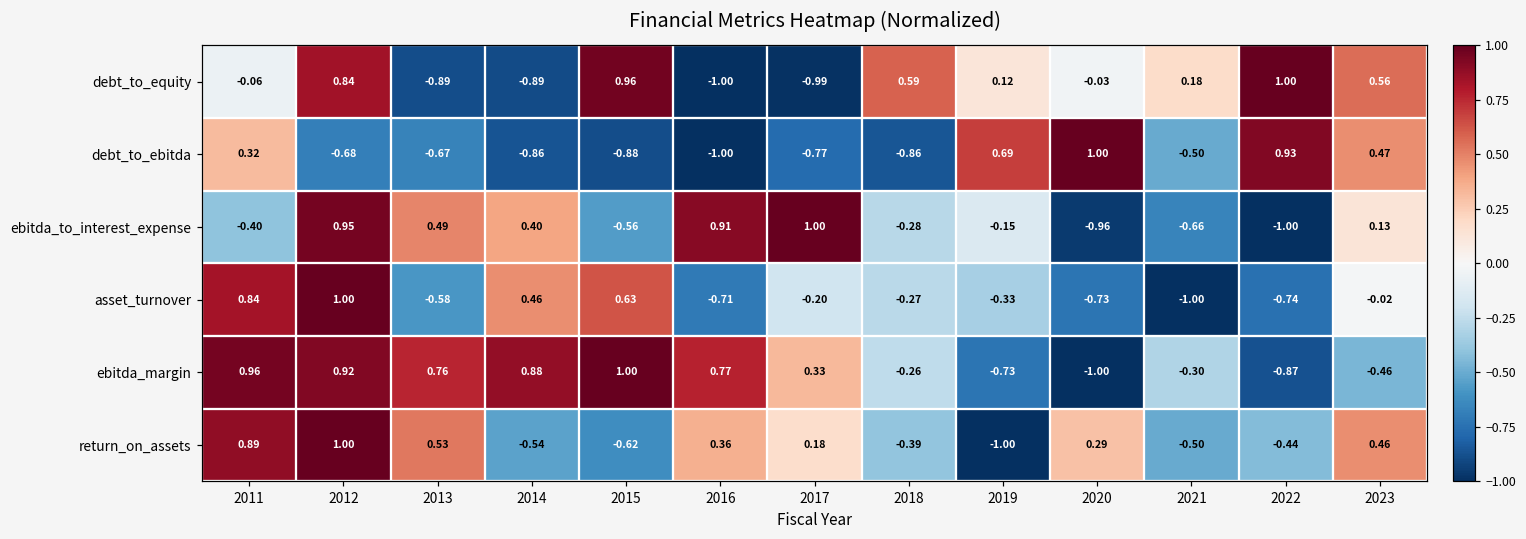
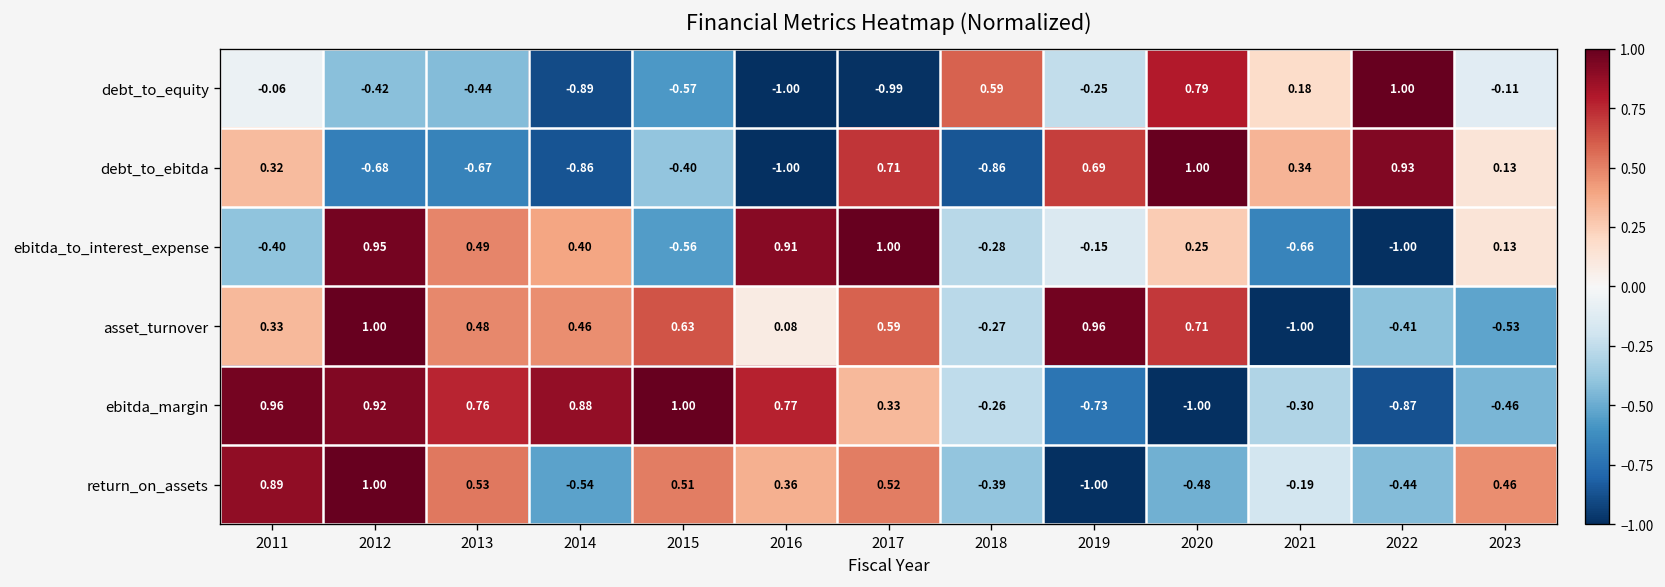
debt_to_equity, 2012: 0.84 -> -0.42
debt_to_equity, 2013: -0.89 -> -0.44
debt_to_equity, 2015: 0.96 -> -0.57
debt_to_equity, 2019: 0.12 -> -0.25
debt_to_equity, 2020: -0.03 -> 0.79
debt_to_equity, 2023: 0.56 -> -0.11
debt_to_ebitda, 2015: -0.88 -> -0.40
debt_to_ebitda, 2017: -0.77 -> 0.71
debt_to_ebitda, 2021: -0.50 -> 0.34
debt_to_ebitda, 2023: 0.47 -> 0.13
ebitda_to_interest_expense, 2020: -0.96 -> 0.25
asset_turnover, 2011: 0.84 -> 0.33
asset_turnover, 2013: -0.58 -> 0.48
asset_turnover, 2016: -0.71 -> 0.08
asset_turnover, 2017: -0.20 -> 0.59
asset_turnover, 2019: -0.33 -> 0.96
asset_turnover, 2020: -0.73 -> 0.71
asset_turnover, 2022: -0.74 -> -0.41
asset_turnover, 2023: -0.02 -> -0.53
return_on_assets, 2015: -0.62 -> 0.51
return_on_assets, 2017: 0.18 -> 0.52
return_on_assets, 2020: 0.29 -> -0.48
return_on_assets, 2021: -0.50 -> -0.19
